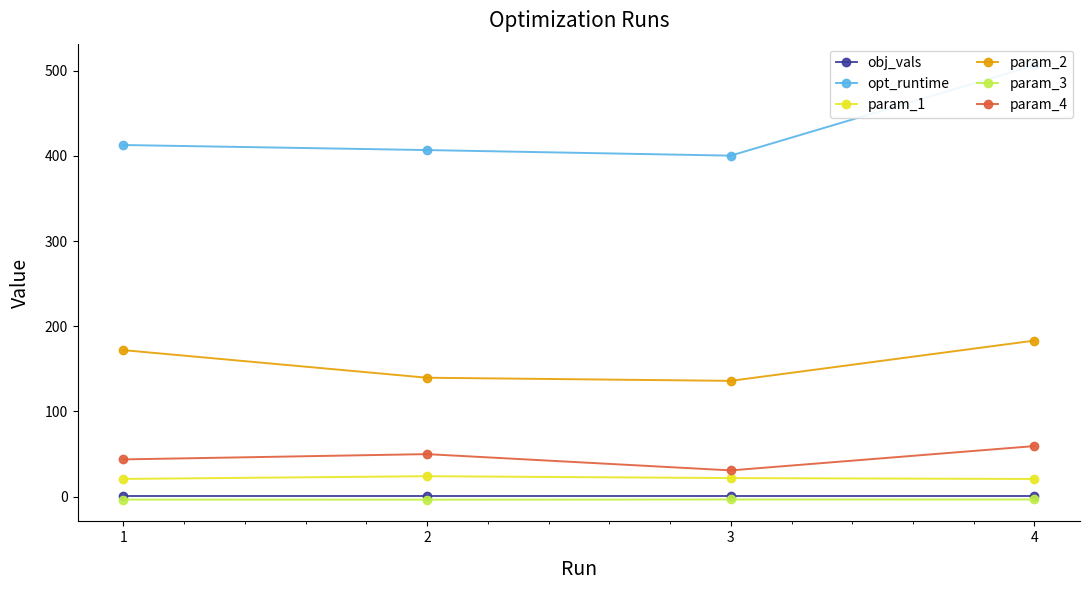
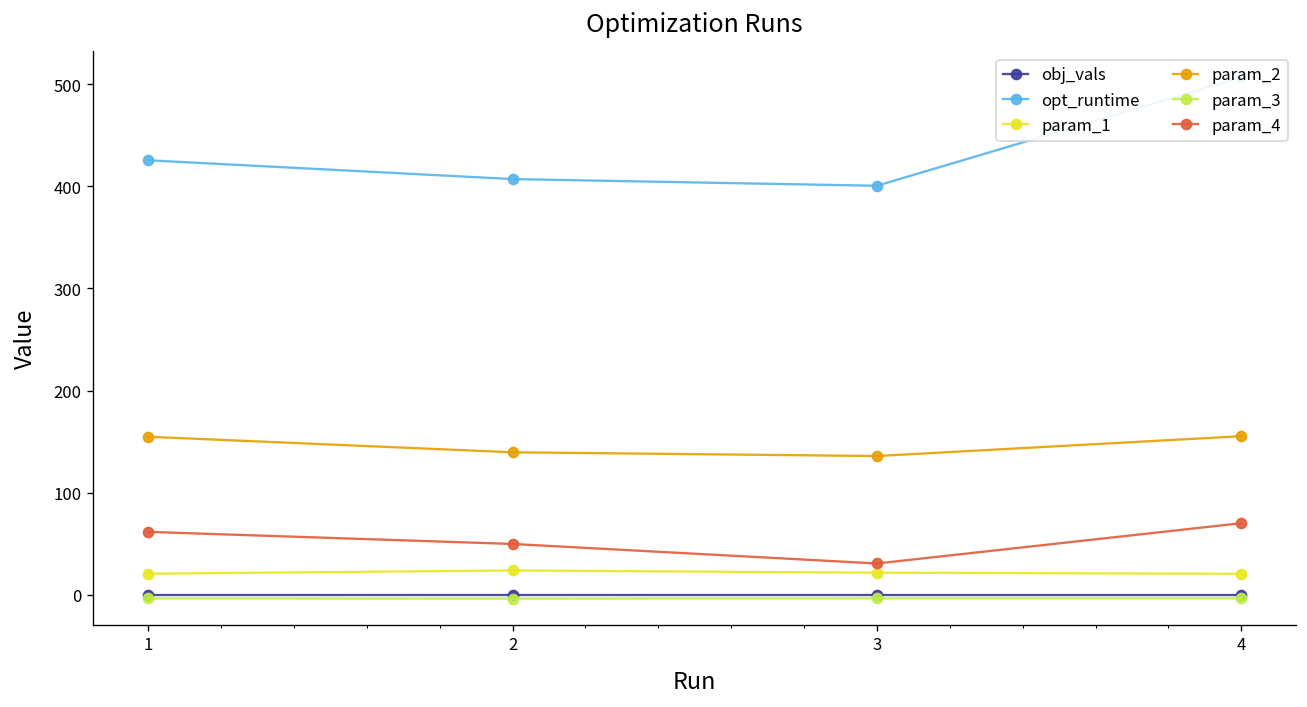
opt_runtime, 1: 410 -> 430
param_2, 1: 170 -> 150
param_4, 1: 40 -> 60
param_2, 4: 180 -> 160
param_4, 4: 60 -> 70
